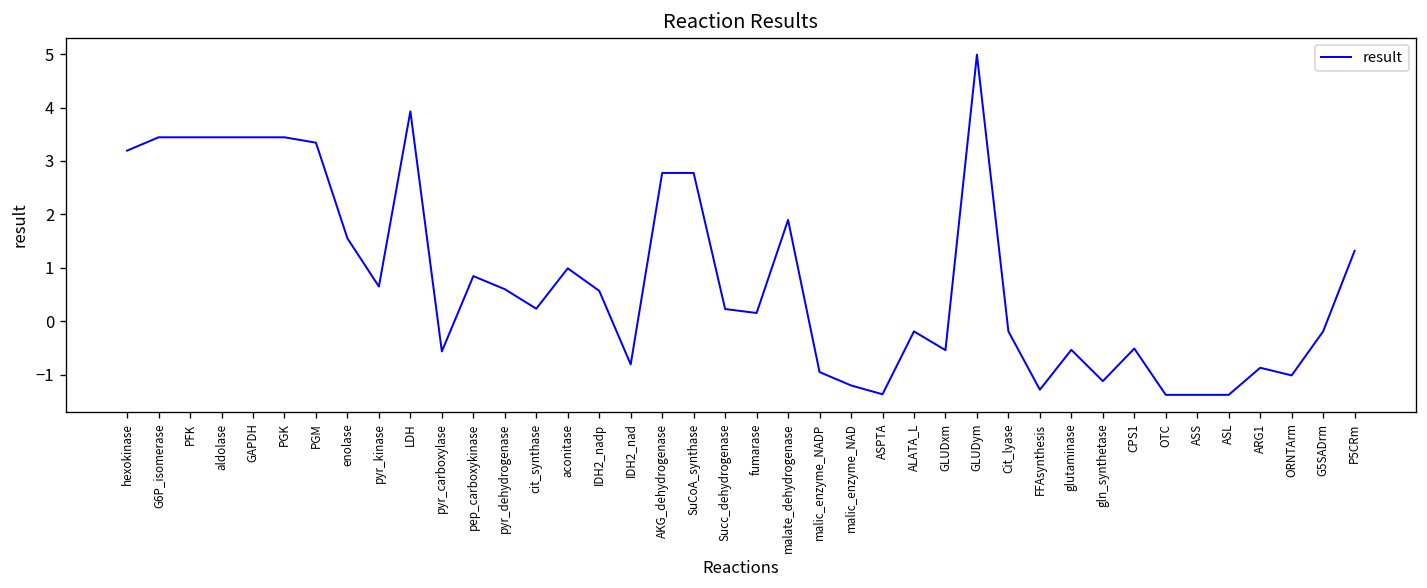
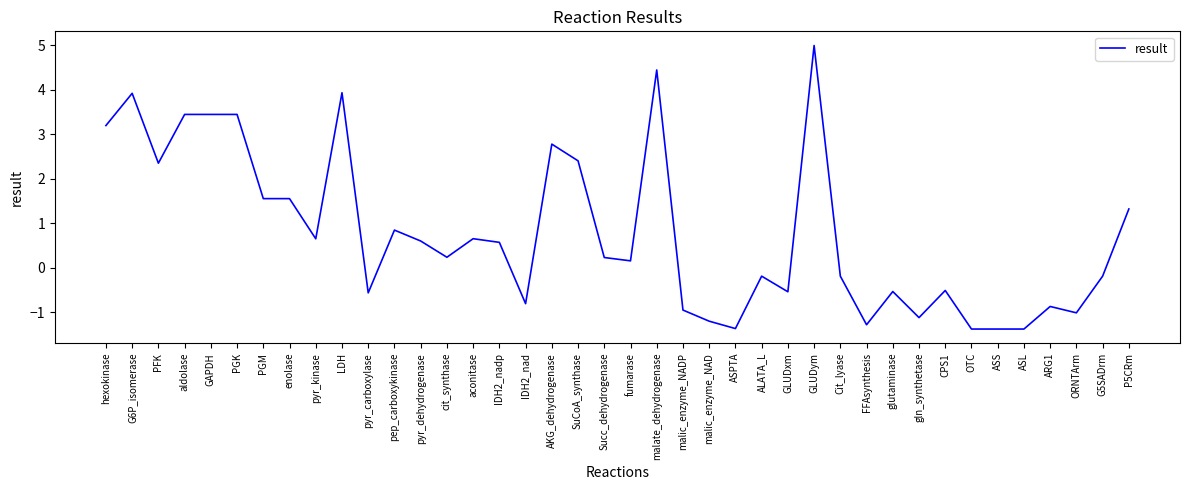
G6P_isomerase: 3.4 -> 3.9
PFK: 3.4 -> 2.3
PGM: 3.3 -> 1.6
aconitase: 1.0 -> 0.7
SuCoA_synthase: 2.8 -> 2.4
malate_dehydrogenase: 1.9 -> 4.4
